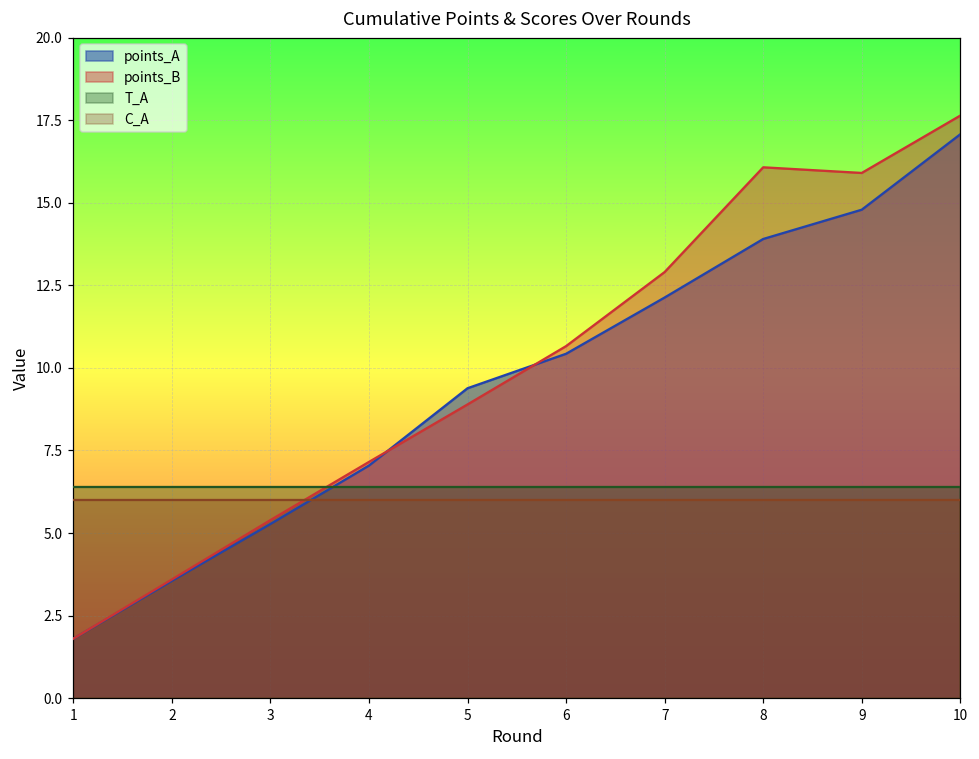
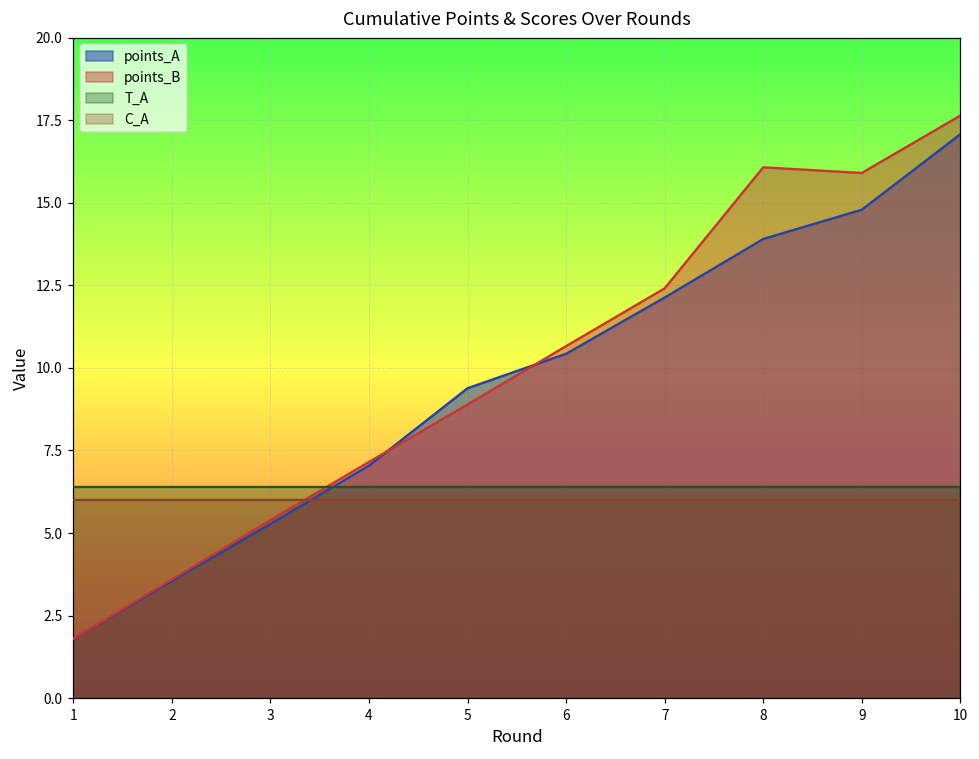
points_B, 7: 12.9 -> 12.4
